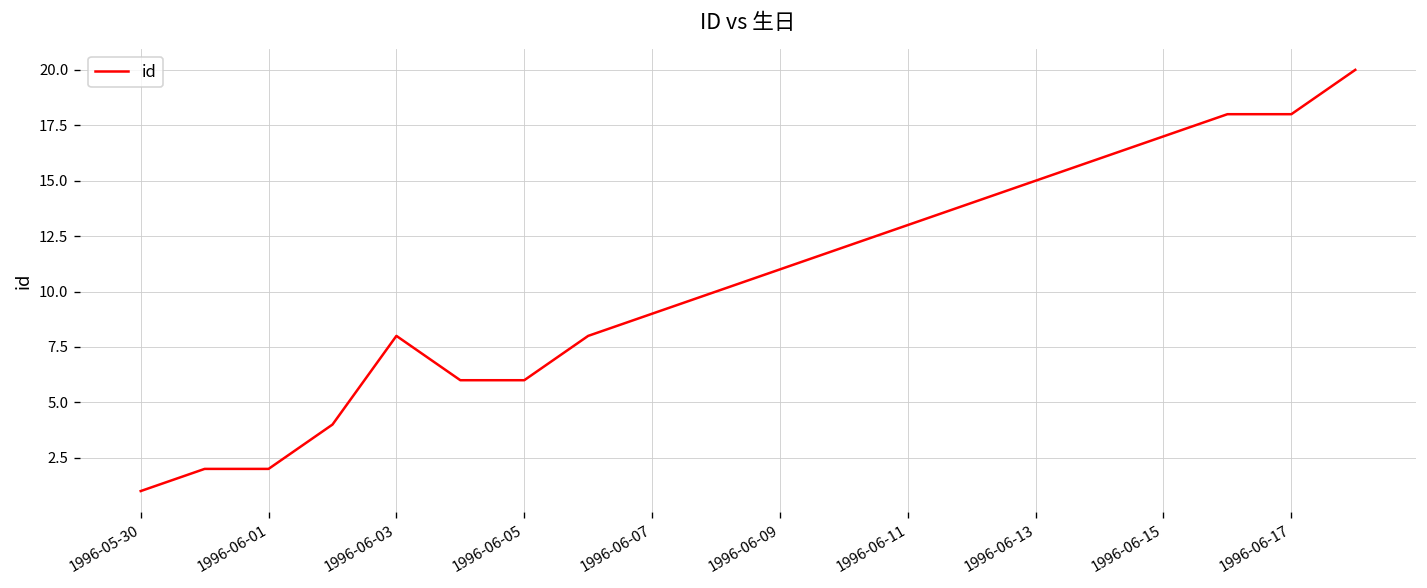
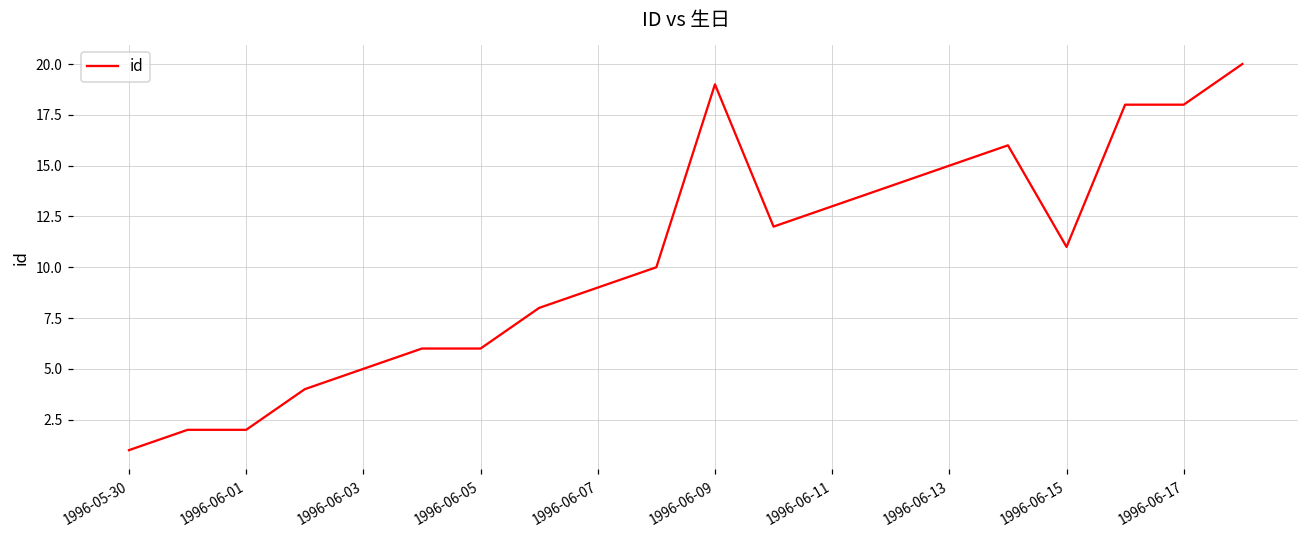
1996-06-03: 8 -> 5
1996-06-09: 11 -> 19
1996-06-15: 17 -> 11
